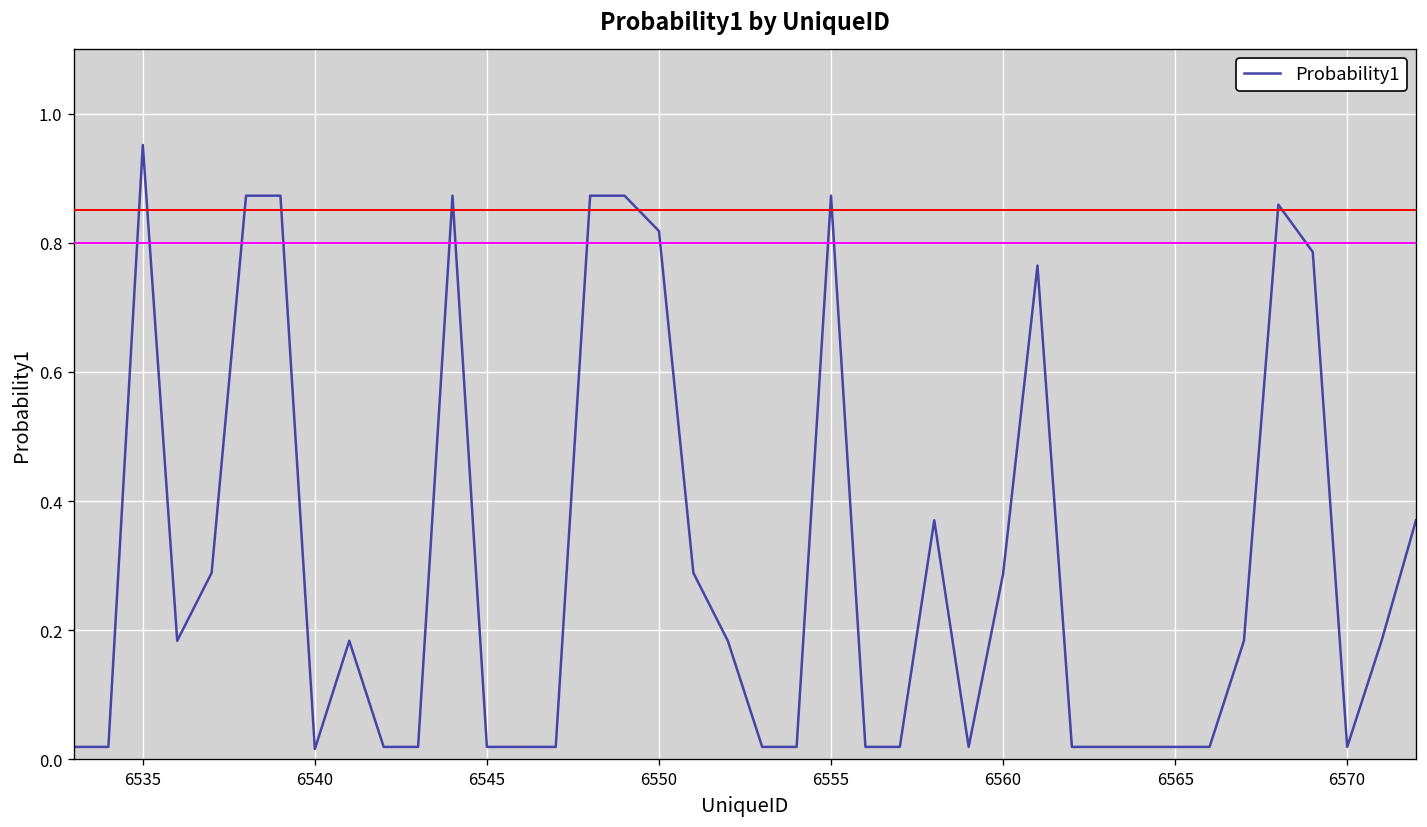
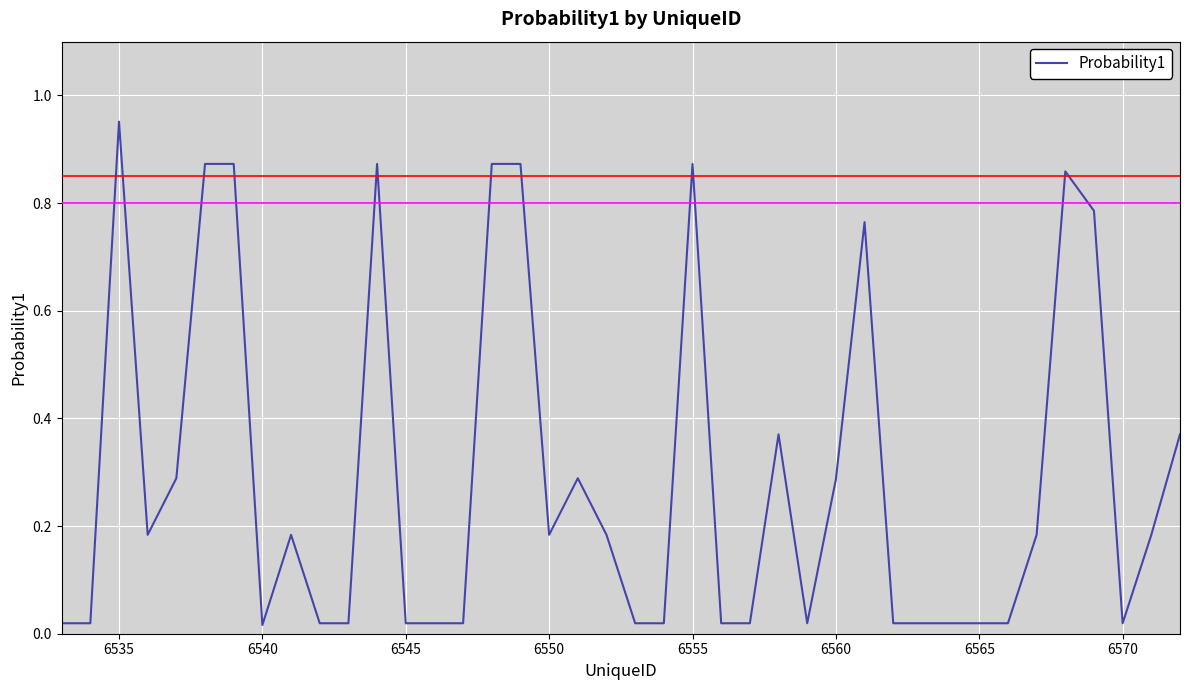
6550: 0.82 -> 0.18
